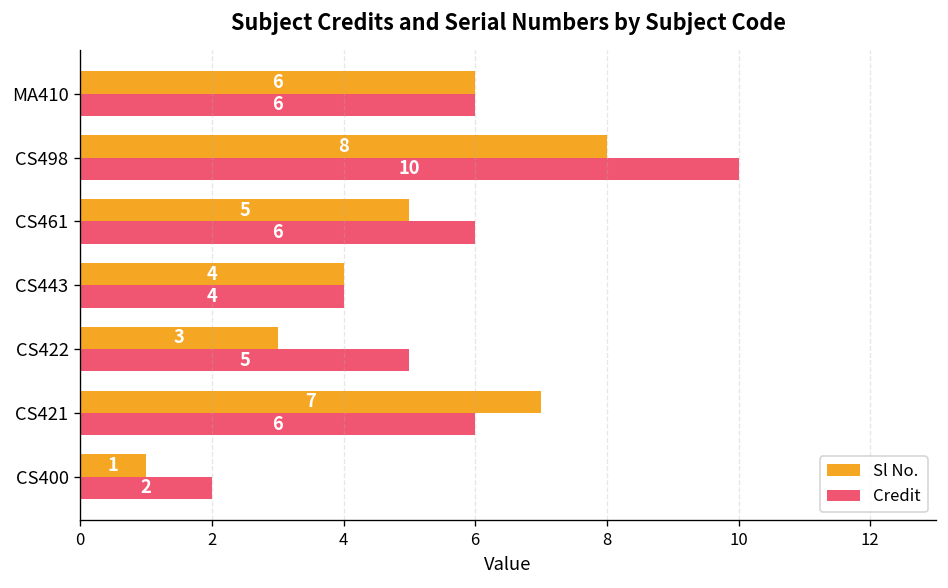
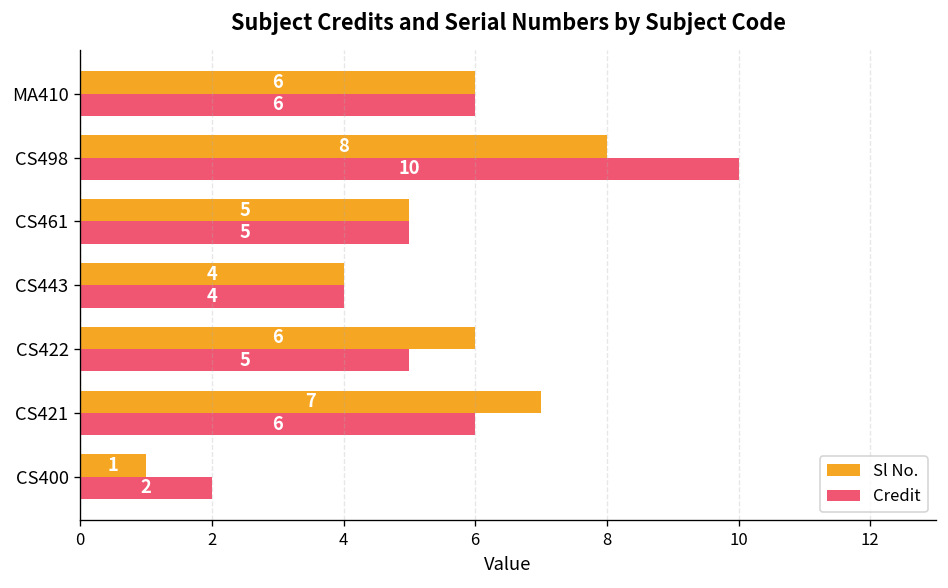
Credit, CS461: 6 -> 5
Sl No., CS422: 3 -> 6
